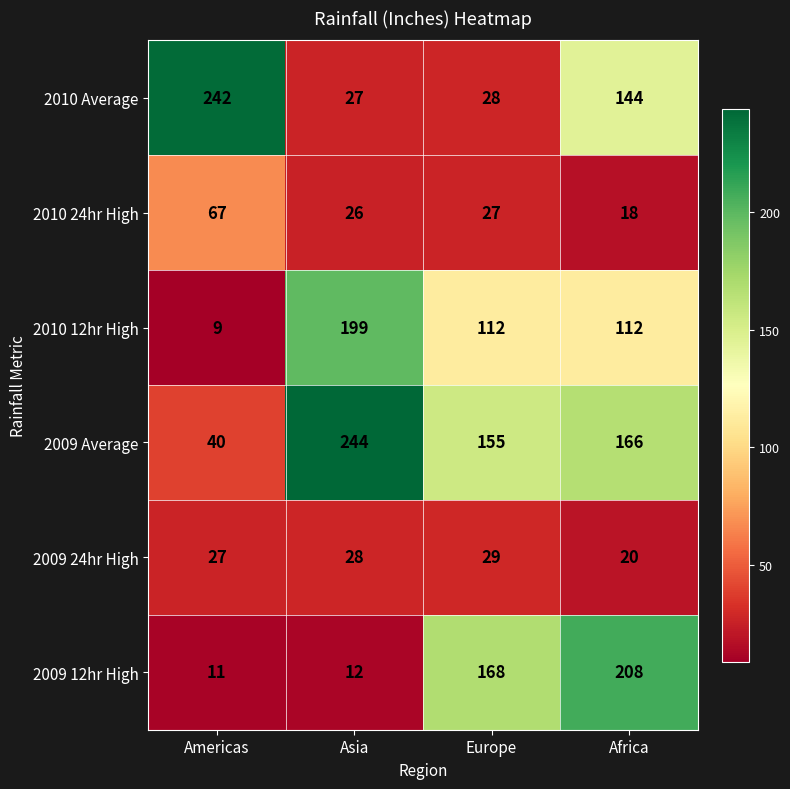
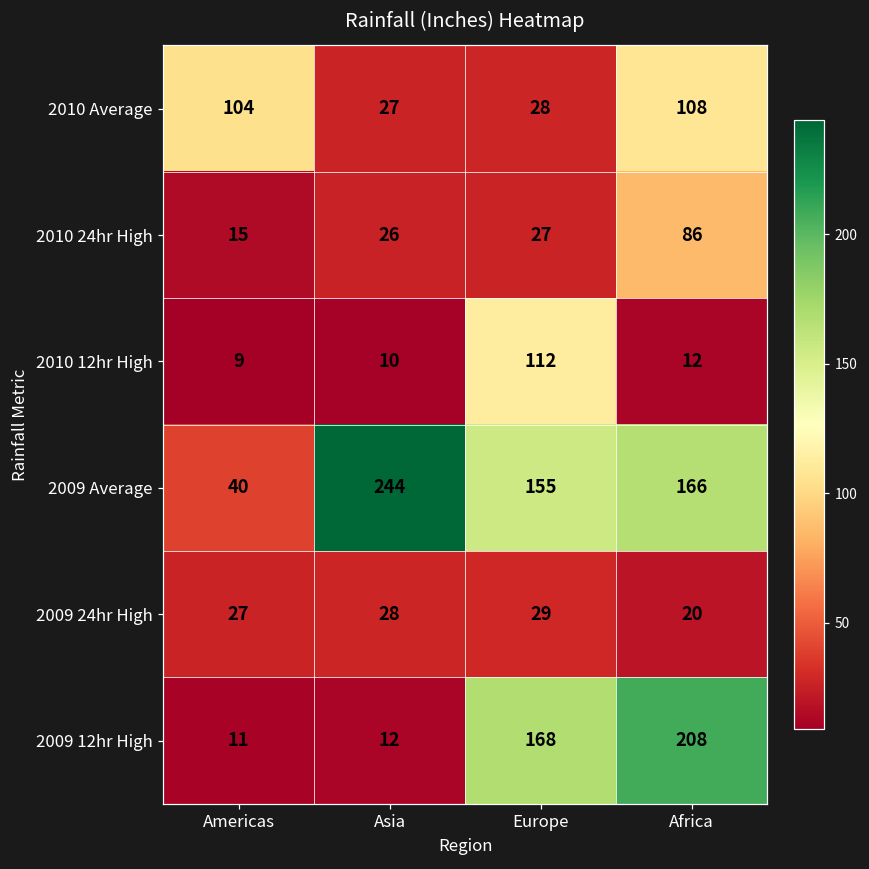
2010 Average, Americas: 242 -> 104
2010 Average, Africa: 144 -> 108
2010 24hr High, Americas: 67 -> 15
2010 24hr High, Africa: 18 -> 86
2010 12hr High, Asia: 199 -> 10
2010 12hr High, Africa: 112 -> 12
